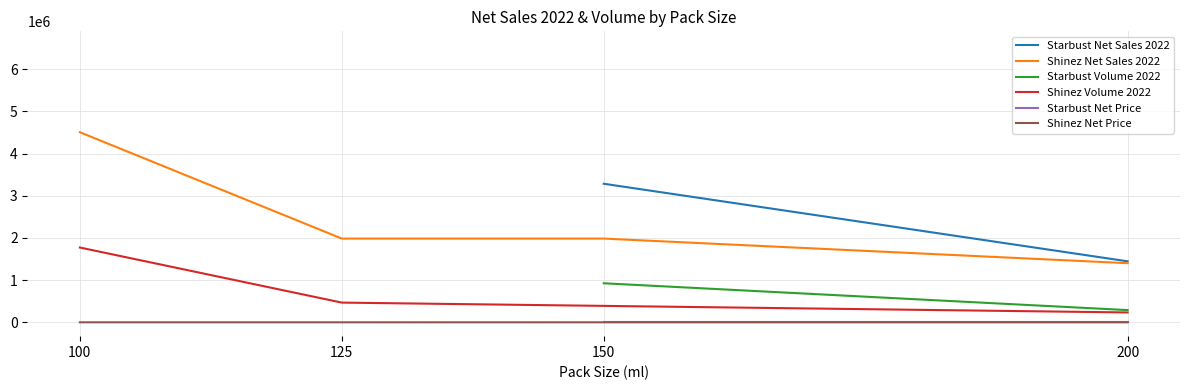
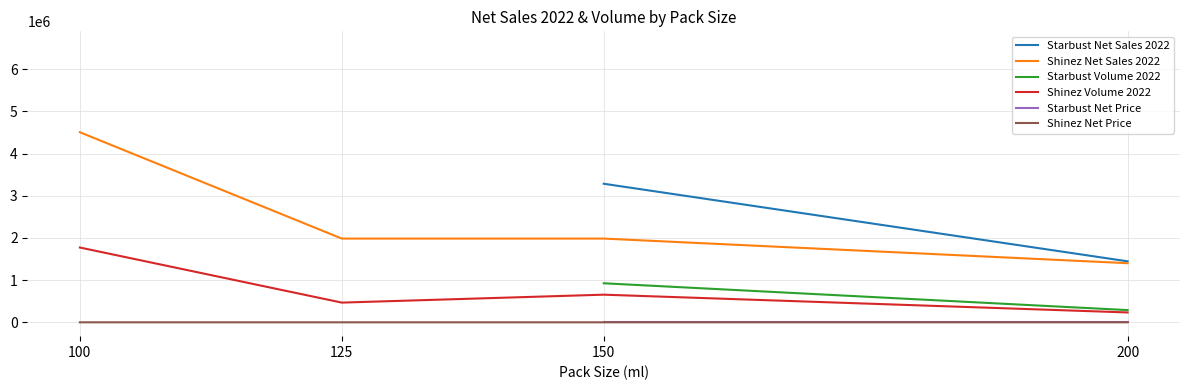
Shinez Volume 2022, 150: 400000 -> 700000
